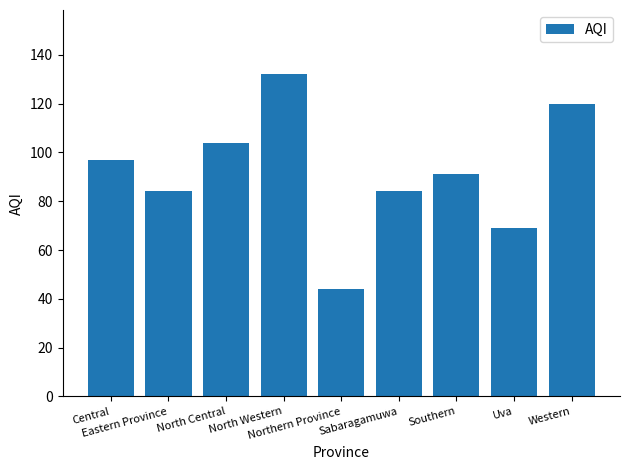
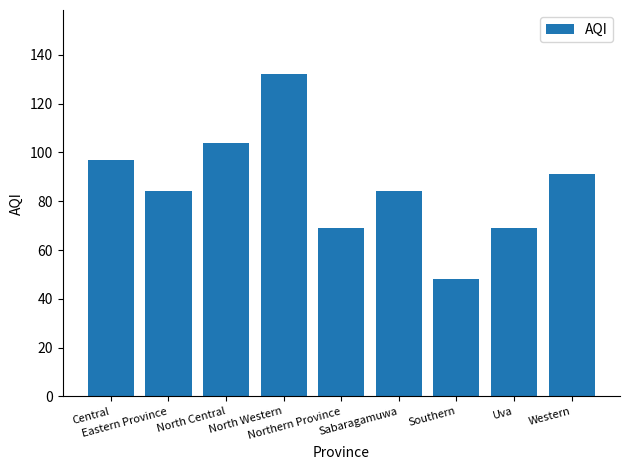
Northern Province: 44 -> 69
Southern: 91 -> 48
Western: 120 -> 91
